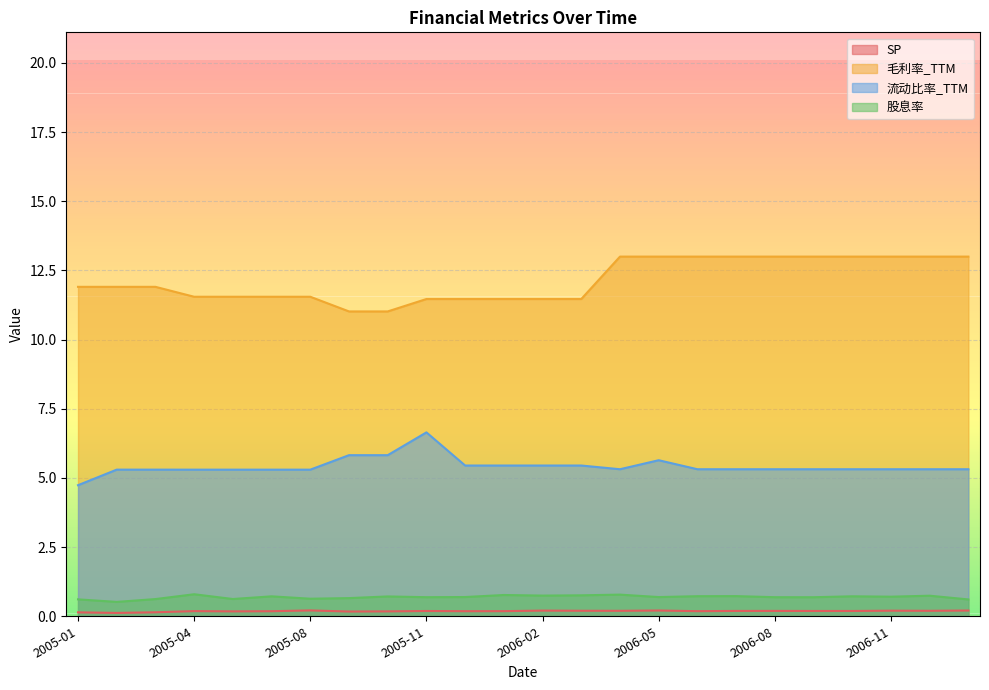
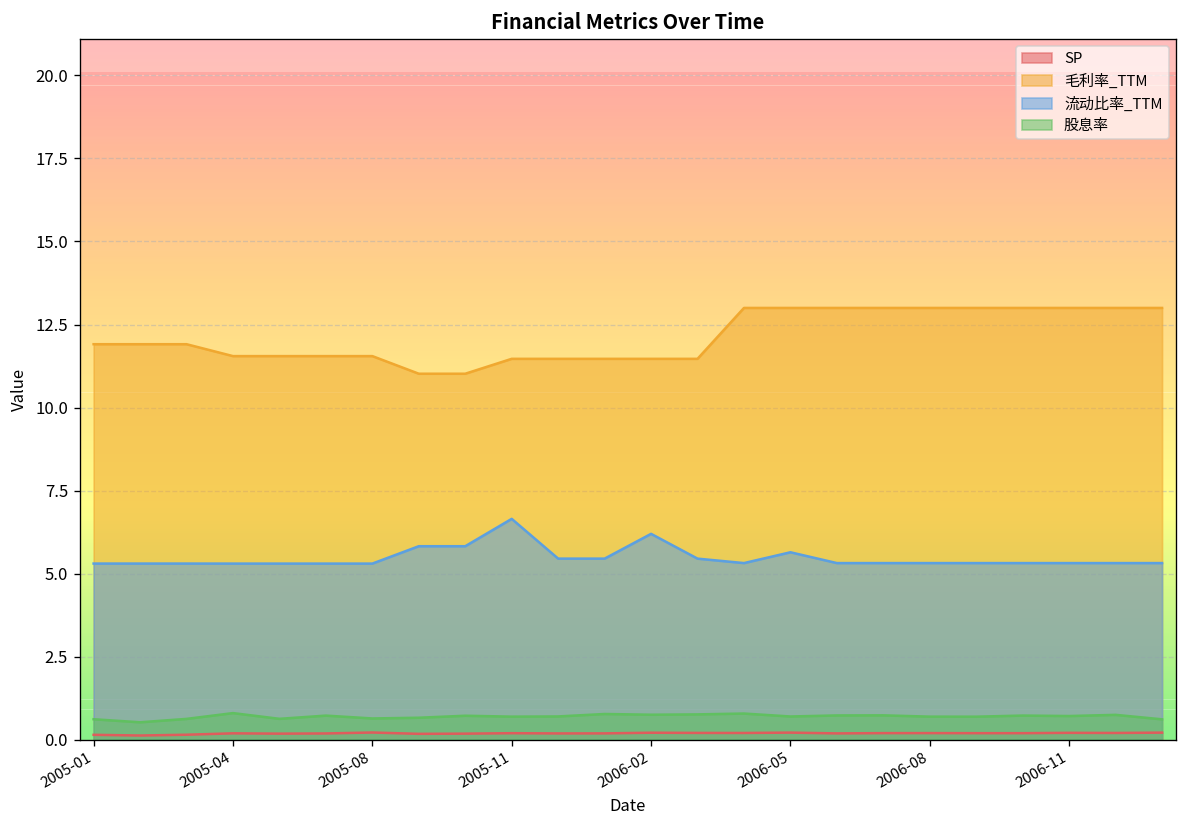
流动比率_TTM, 2005-01: 4.7 -> 5.3
流动比率_TTM, 2006-02: 5.4 -> 6.2
